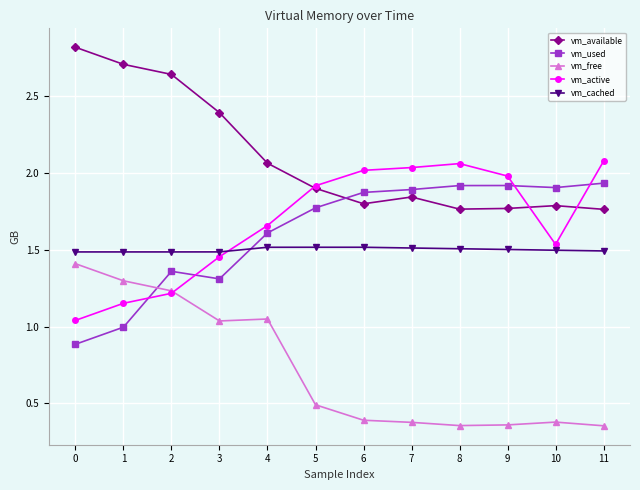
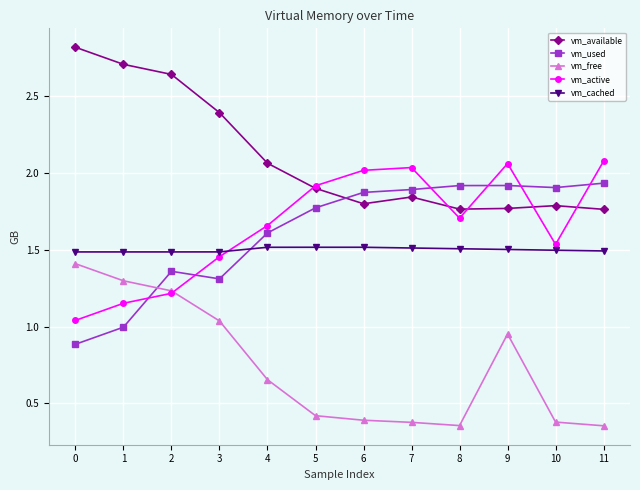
vm_free, 4: 1.05 -> 0.65
vm_free, 5: 0.49 -> 0.42
vm_active, 8: 2.06 -> 1.71
vm_free, 9: 0.36 -> 0.95
vm_active, 9: 1.98 -> 2.06
